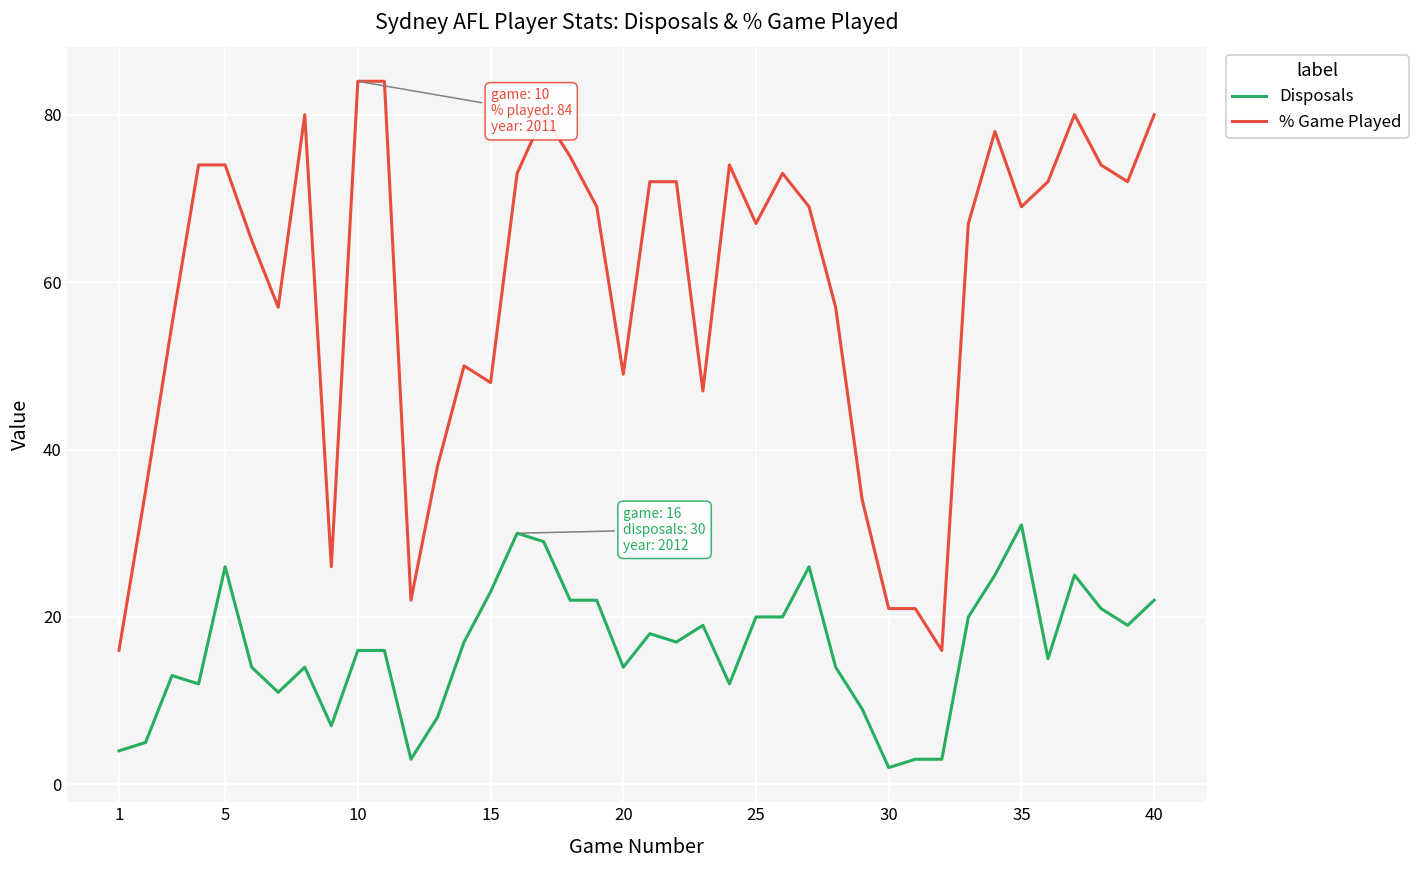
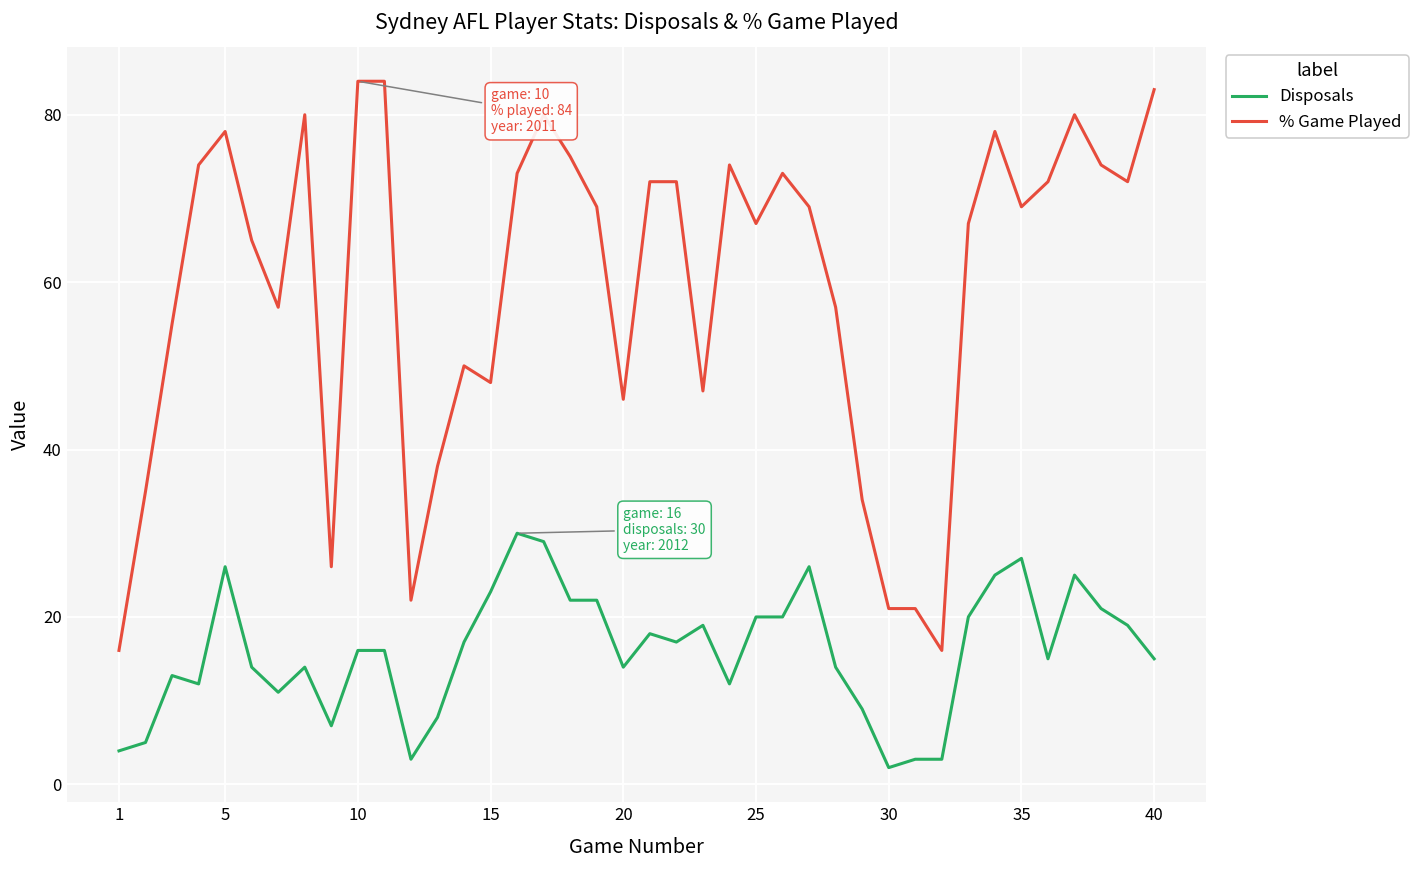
% Game Played, 5: 74 -> 78
% Game Played, 20: 49 -> 46
Disposals, 35: 31 -> 27
Disposals, 40: 22 -> 15
% Game Played, 40: 80 -> 83
